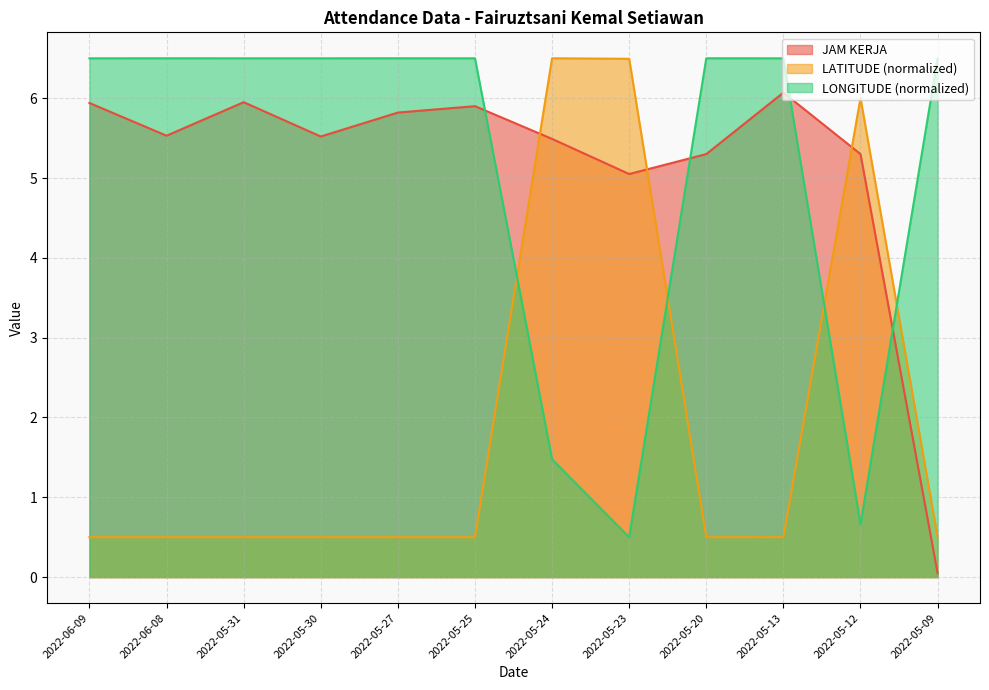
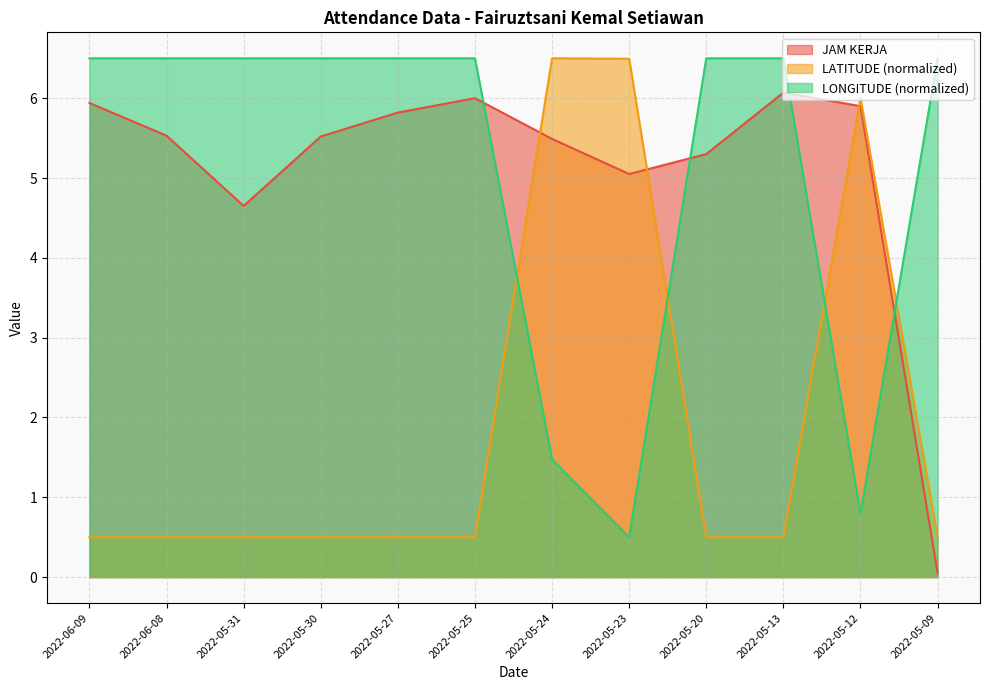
JAM KERJA, 2022-05-31: 6.0 -> 4.7
JAM KERJA, 2022-05-25: 5.9 -> 6.0
JAM KERJA, 2022-05-12: 5.3 -> 5.9
LONGITUDE (normalized), 2022-05-12: 0.7 -> 0.8
